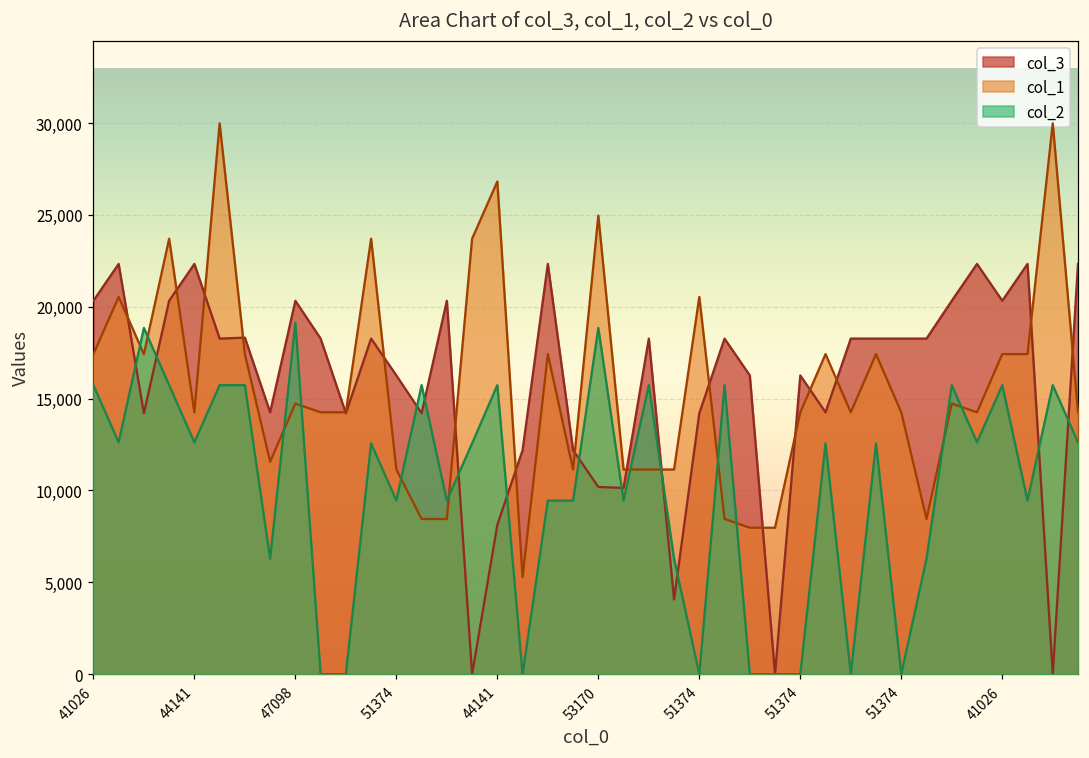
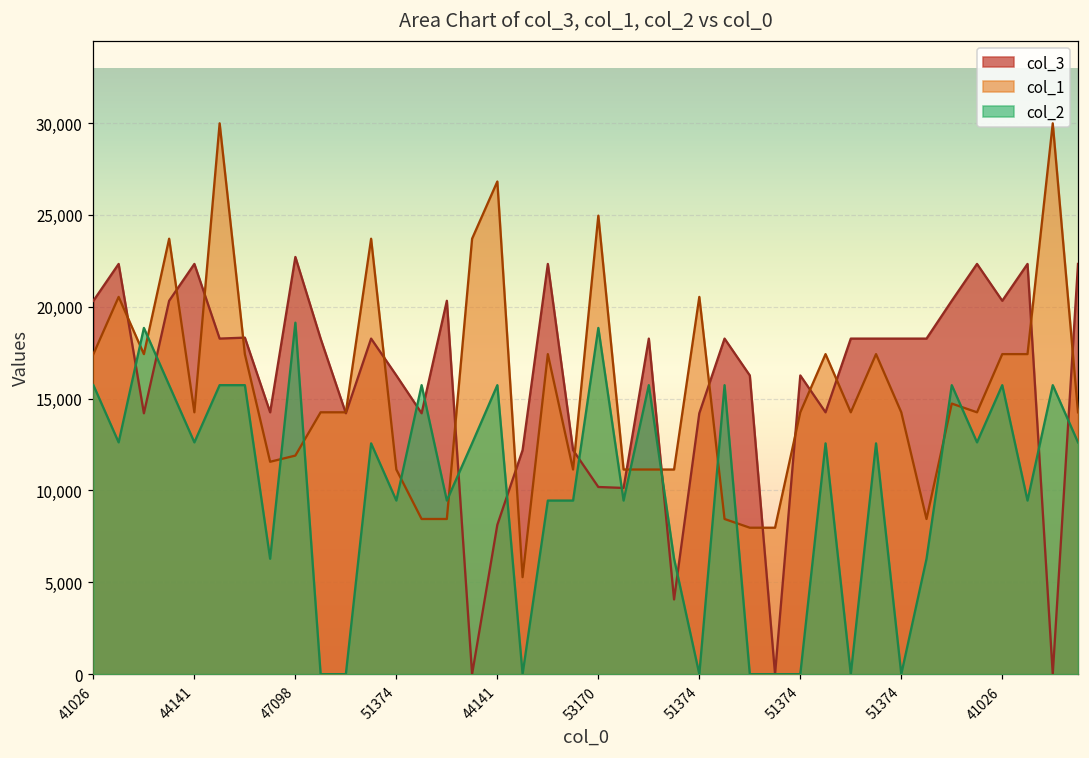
col_3, 47098: 20,300 -> 22,700
col_1, 47098: 14,700 -> 11,900
